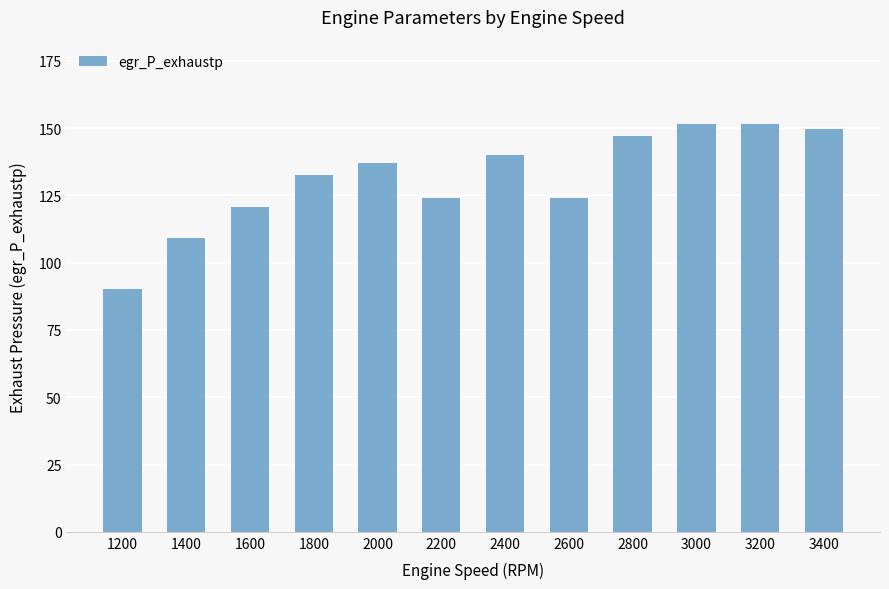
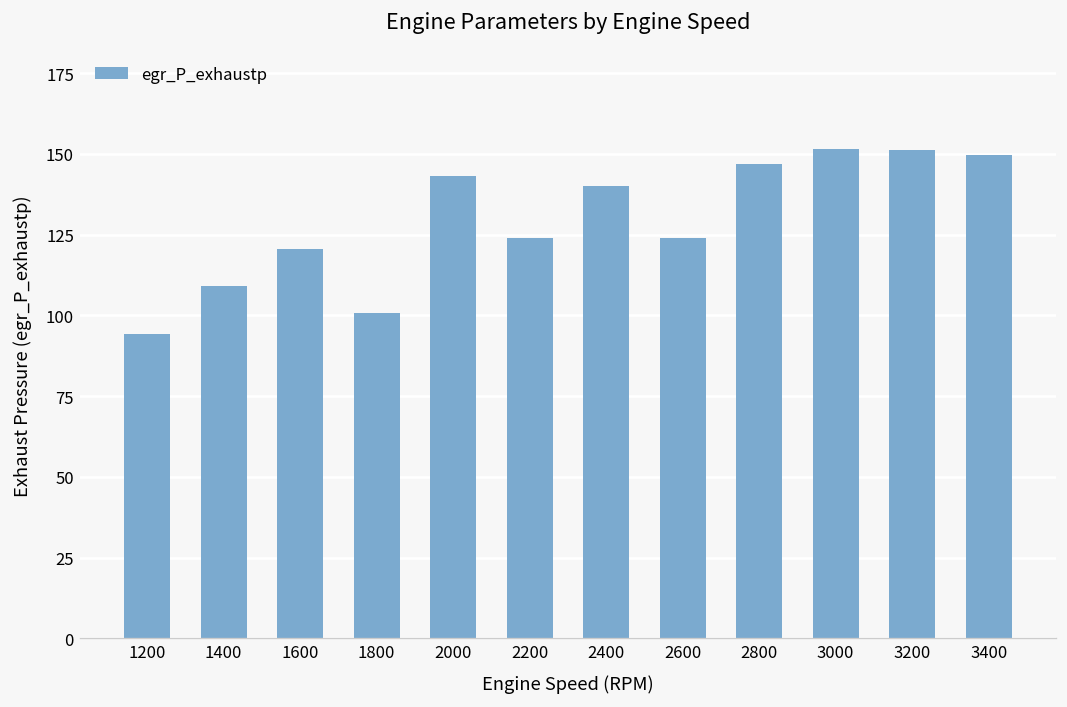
1200: 90 -> 94
1800: 133 -> 101
2000: 137 -> 143
